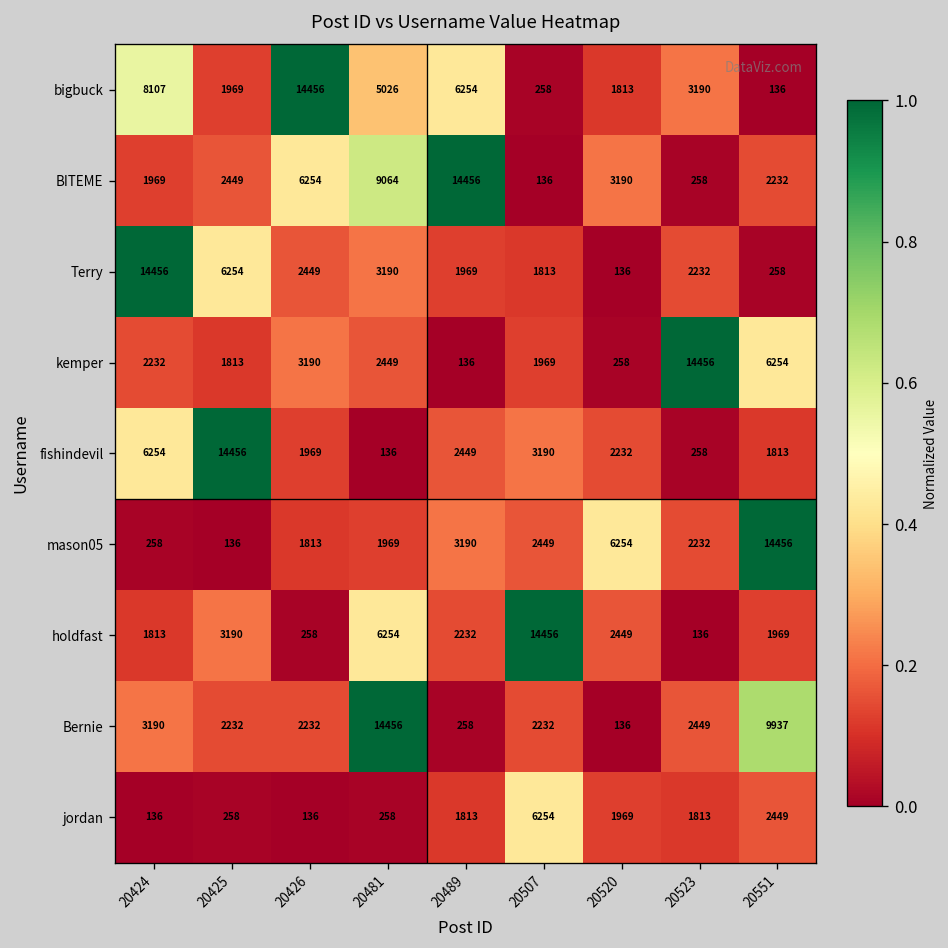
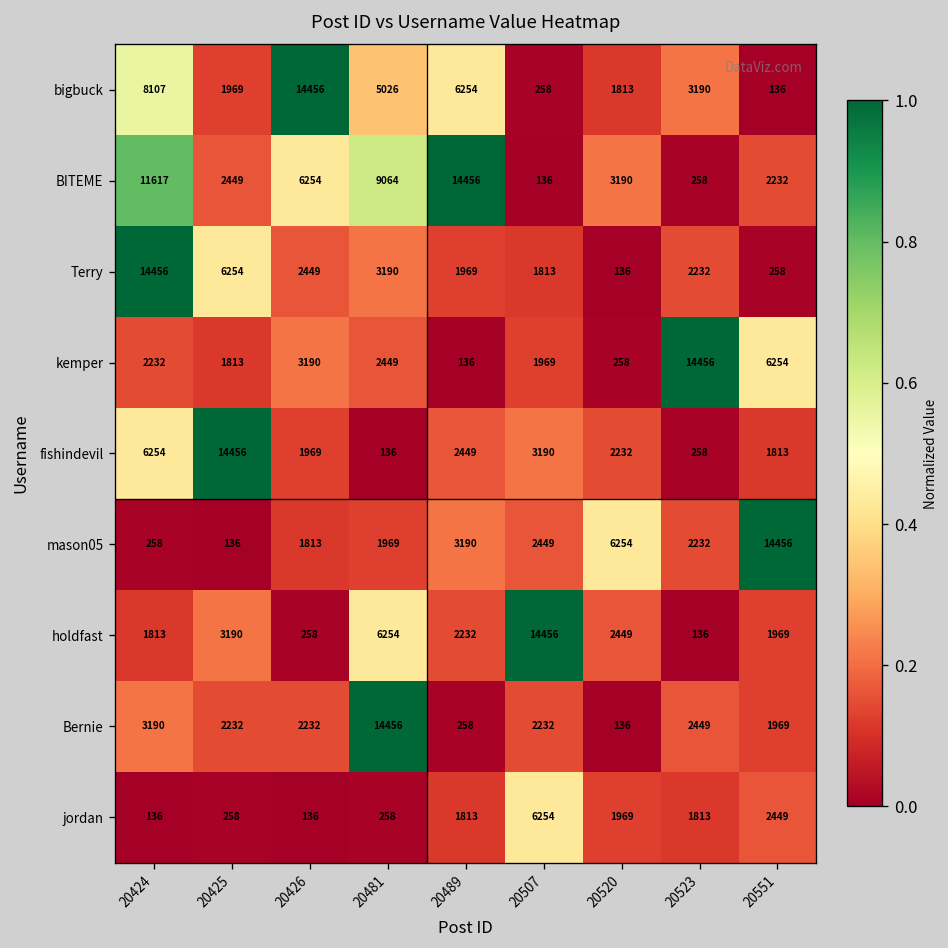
BITEME, 20424: 1969 -> 11617
Bernie, 20551: 9937 -> 1969
